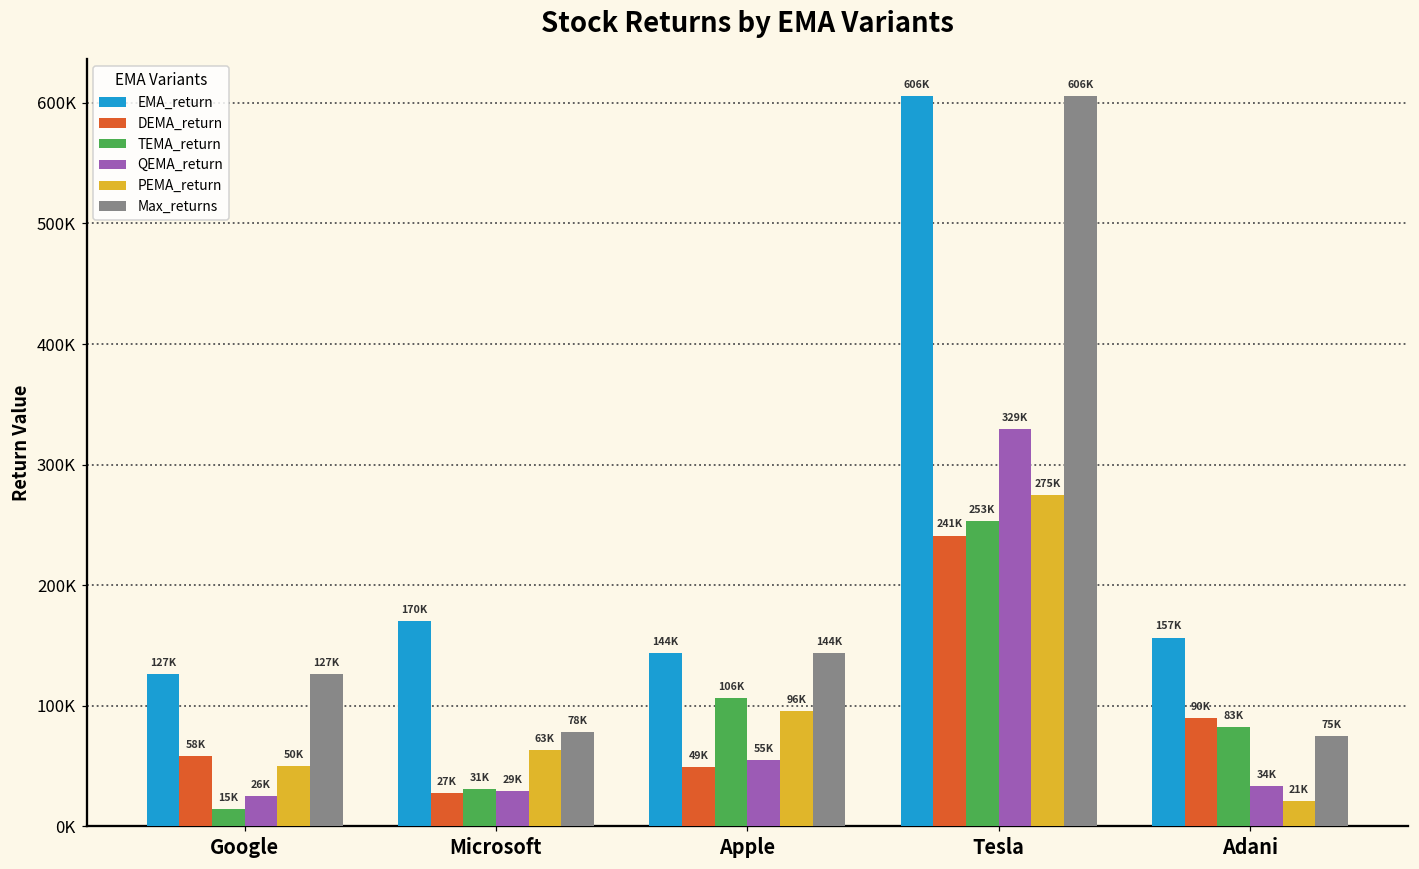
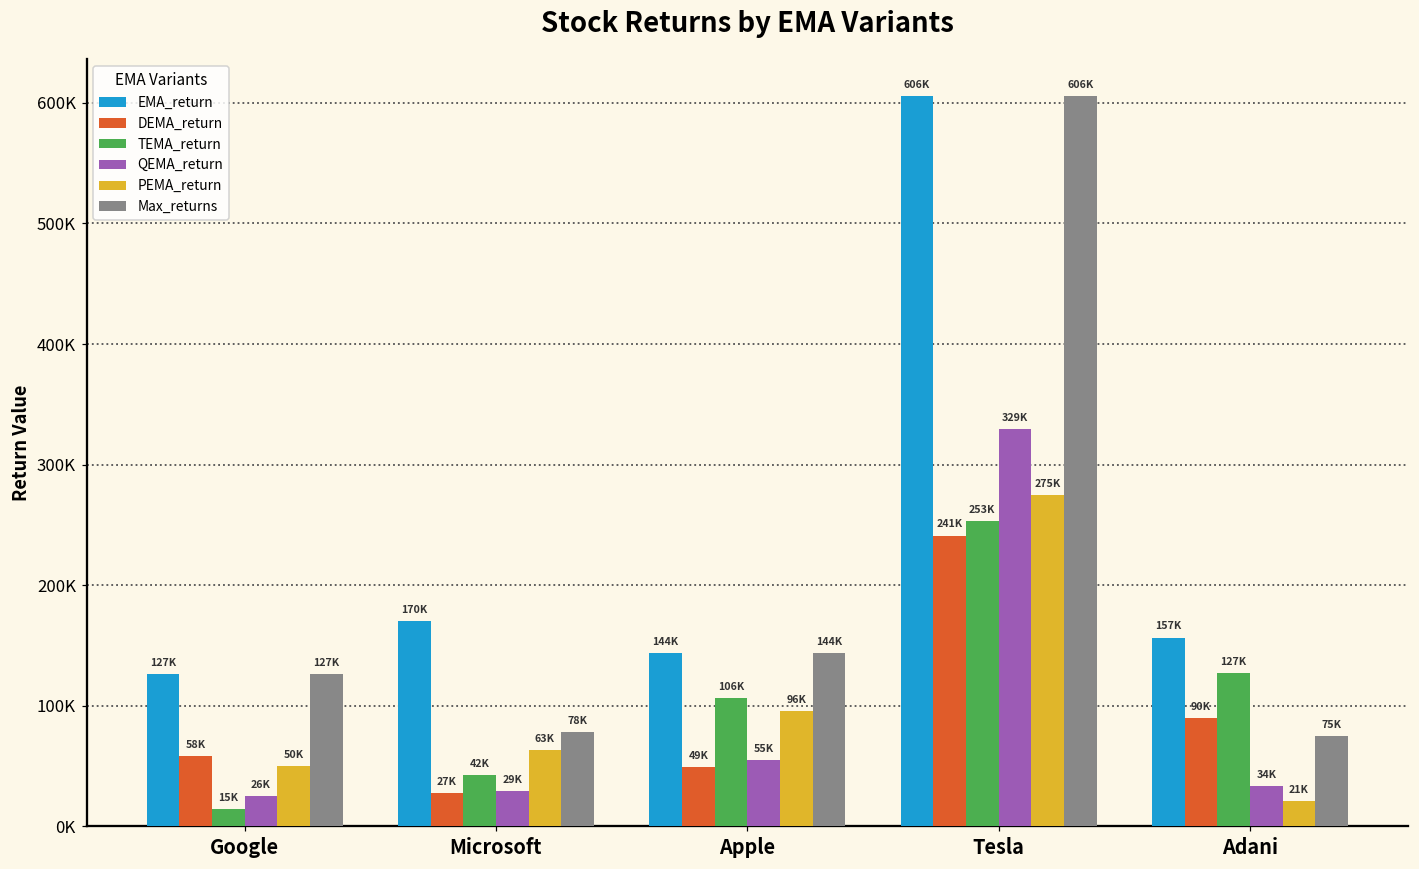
TEMA_return, Microsoft: 31K -> 42K
TEMA_return, Adani: 83K -> 127K
